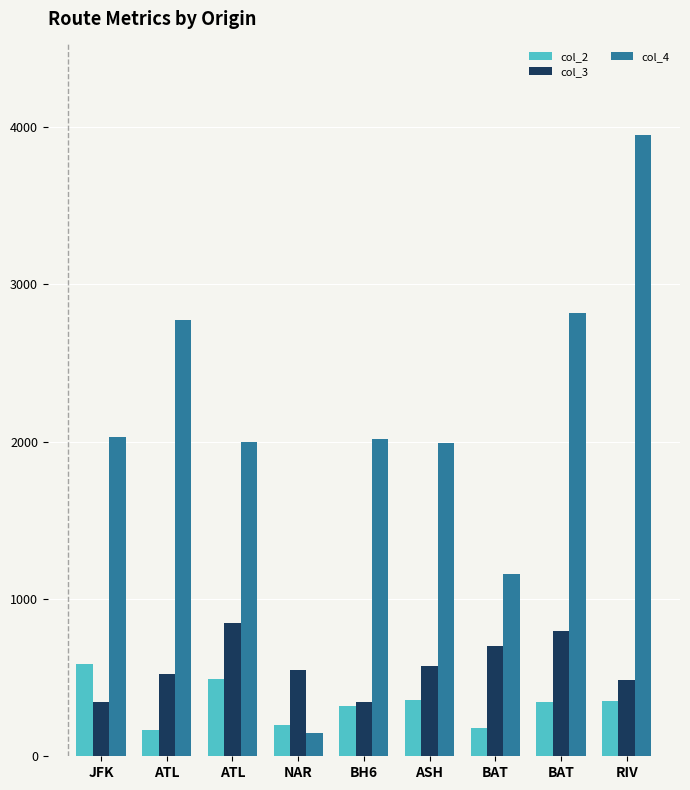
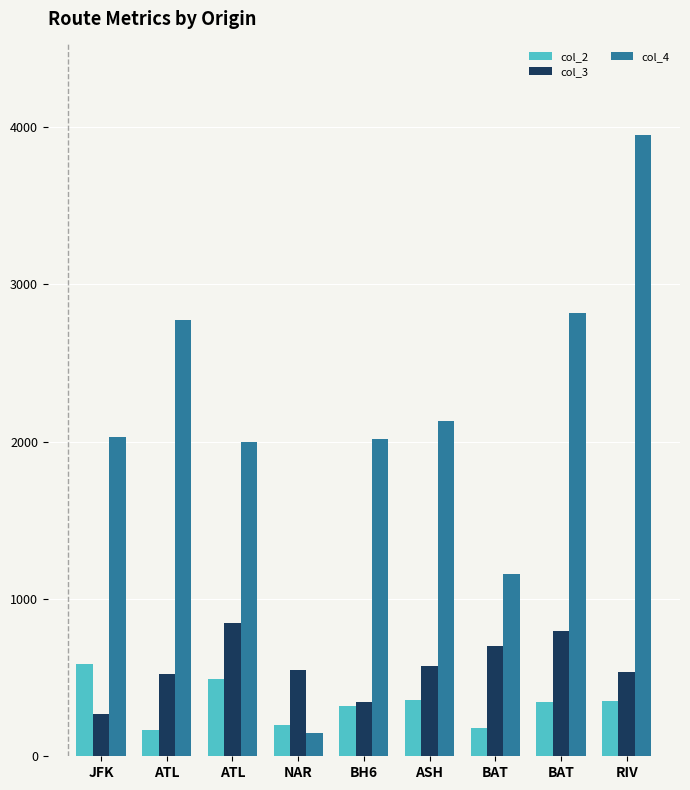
col_3, JFK: 340 -> 270
col_4, ASH: 1990 -> 2130
col_3, RIV: 480 -> 540
